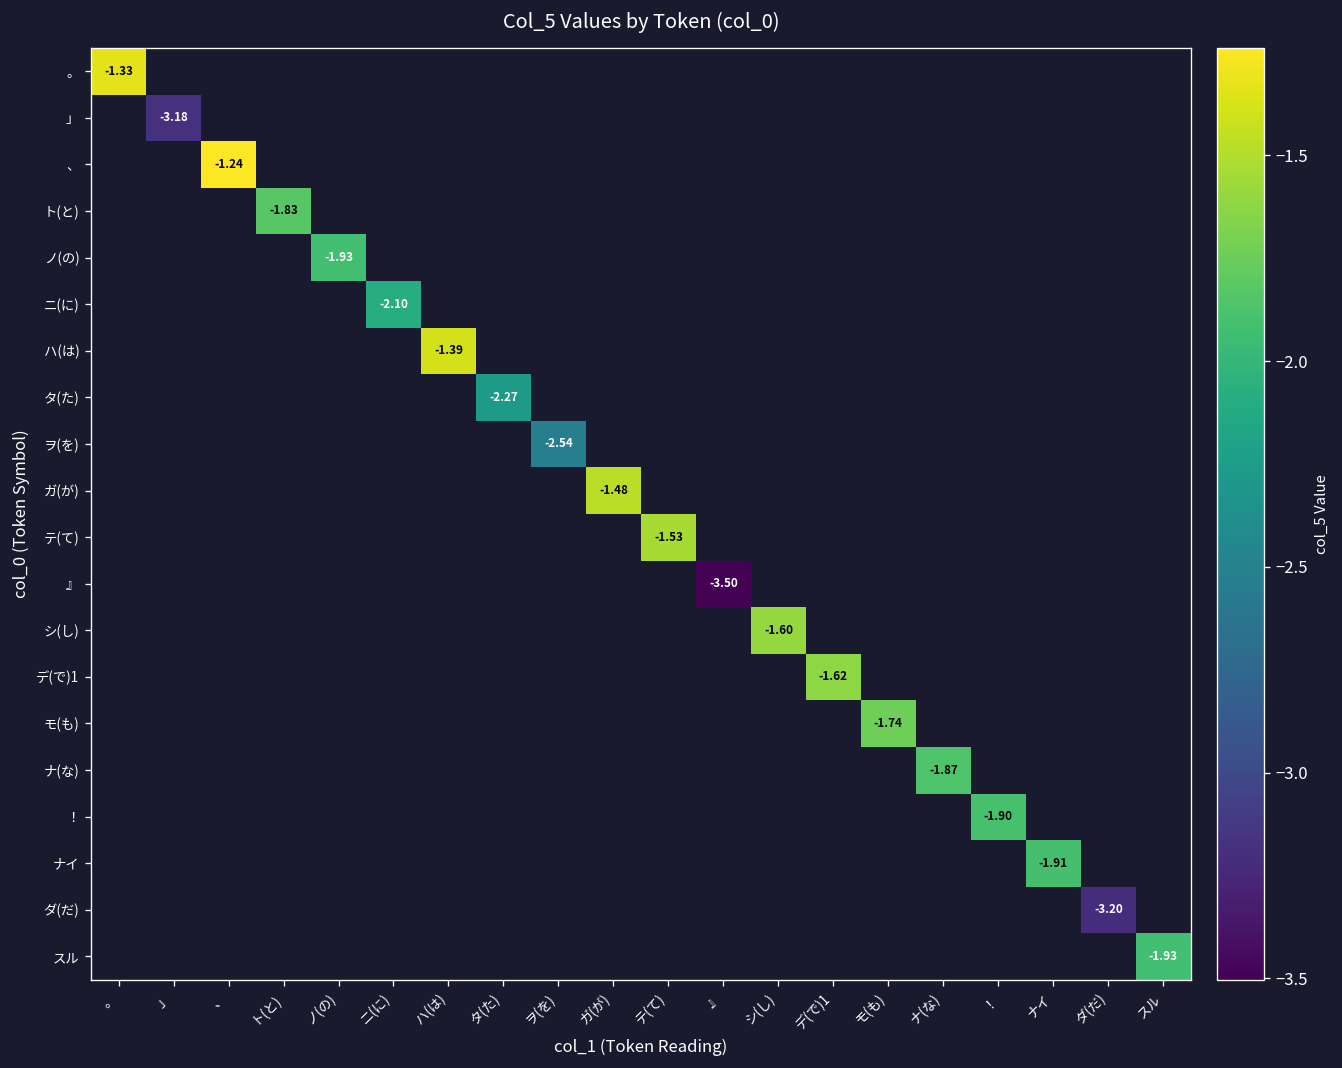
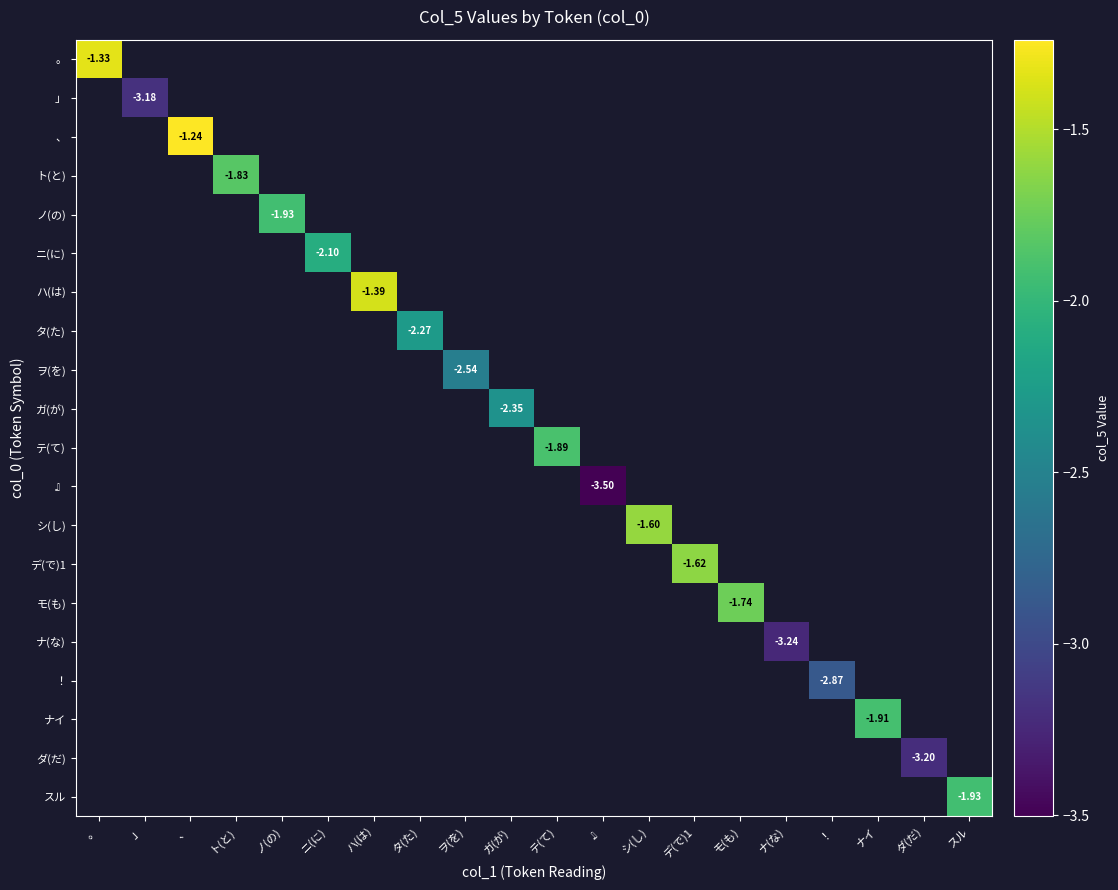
ガ(が), ガ(が): -1.48 -> -2.35
テ(て), テ(て): -1.53 -> -1.89
ナ(な), ナ(な): -1.87 -> -3.24
！, ！: -1.90 -> -2.87
